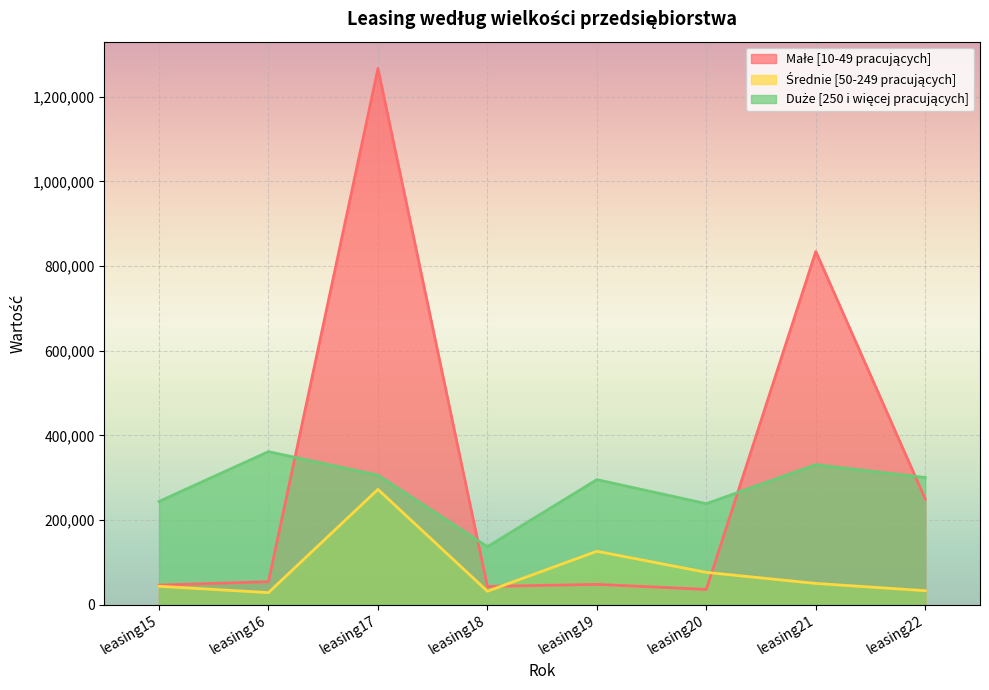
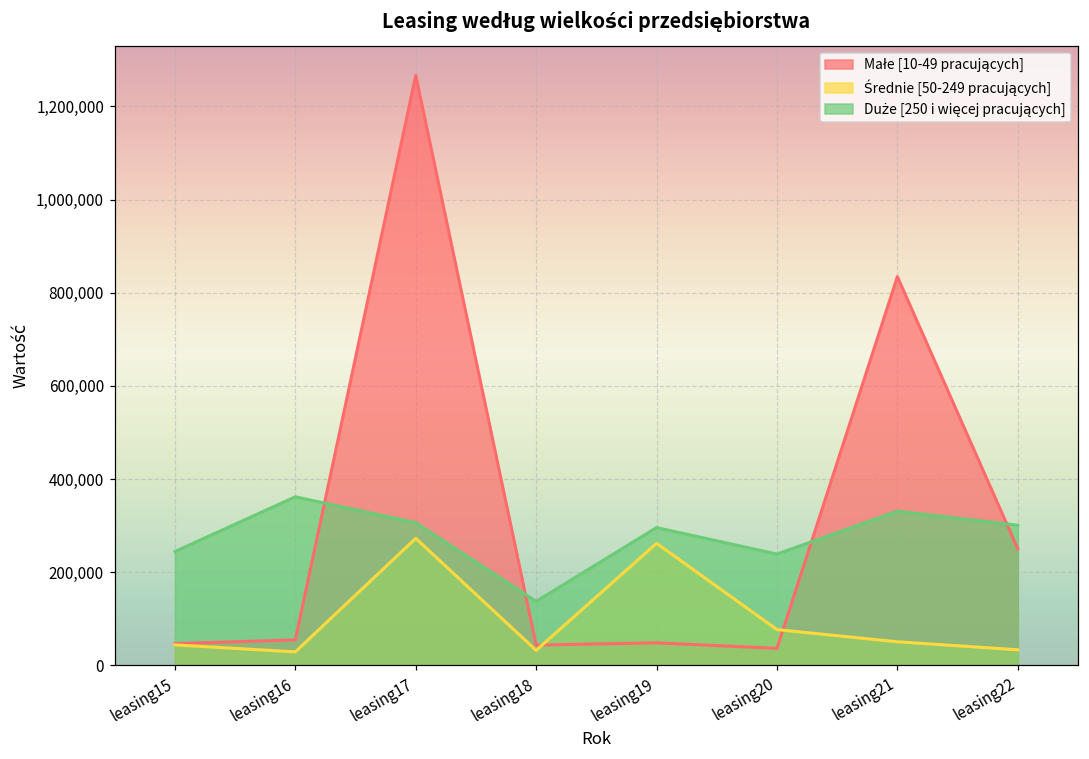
Średnie [50-249 pracujących], leasing19: 130,000 -> 260,000
